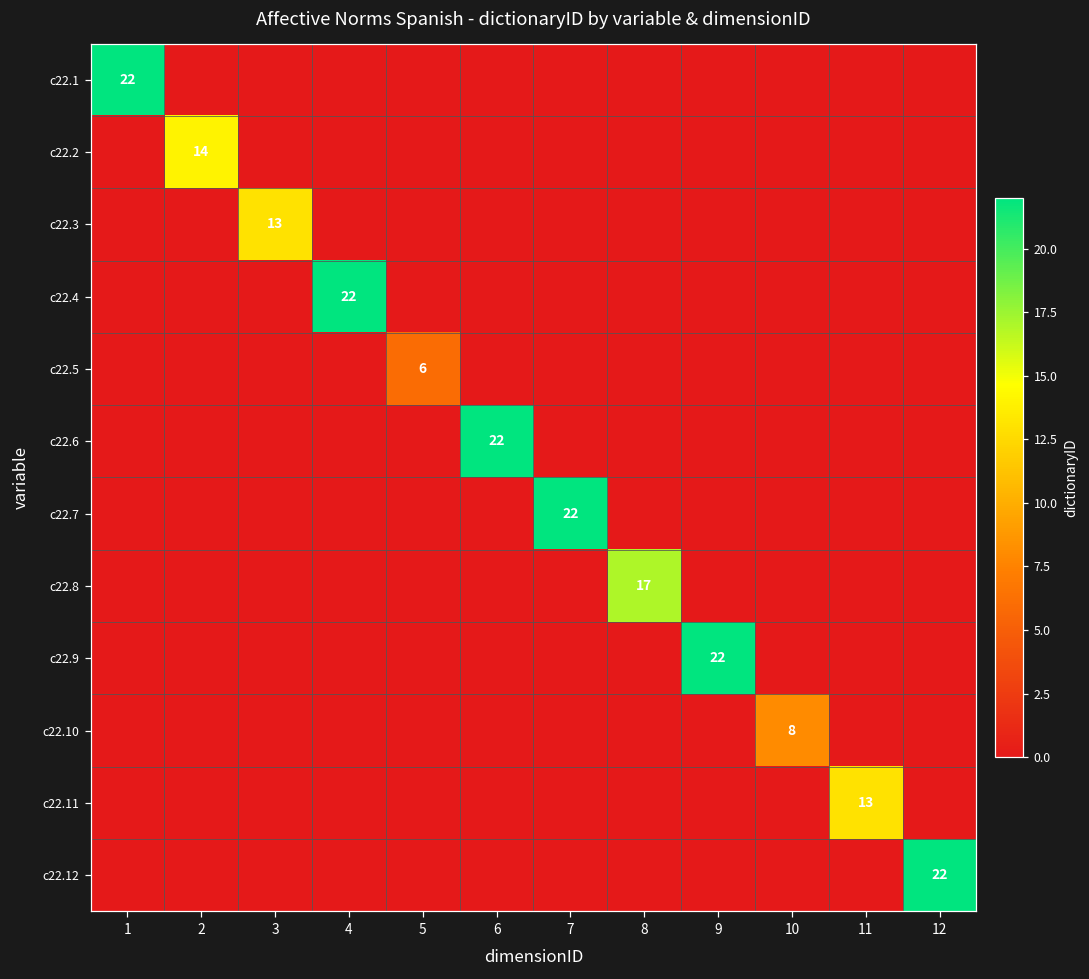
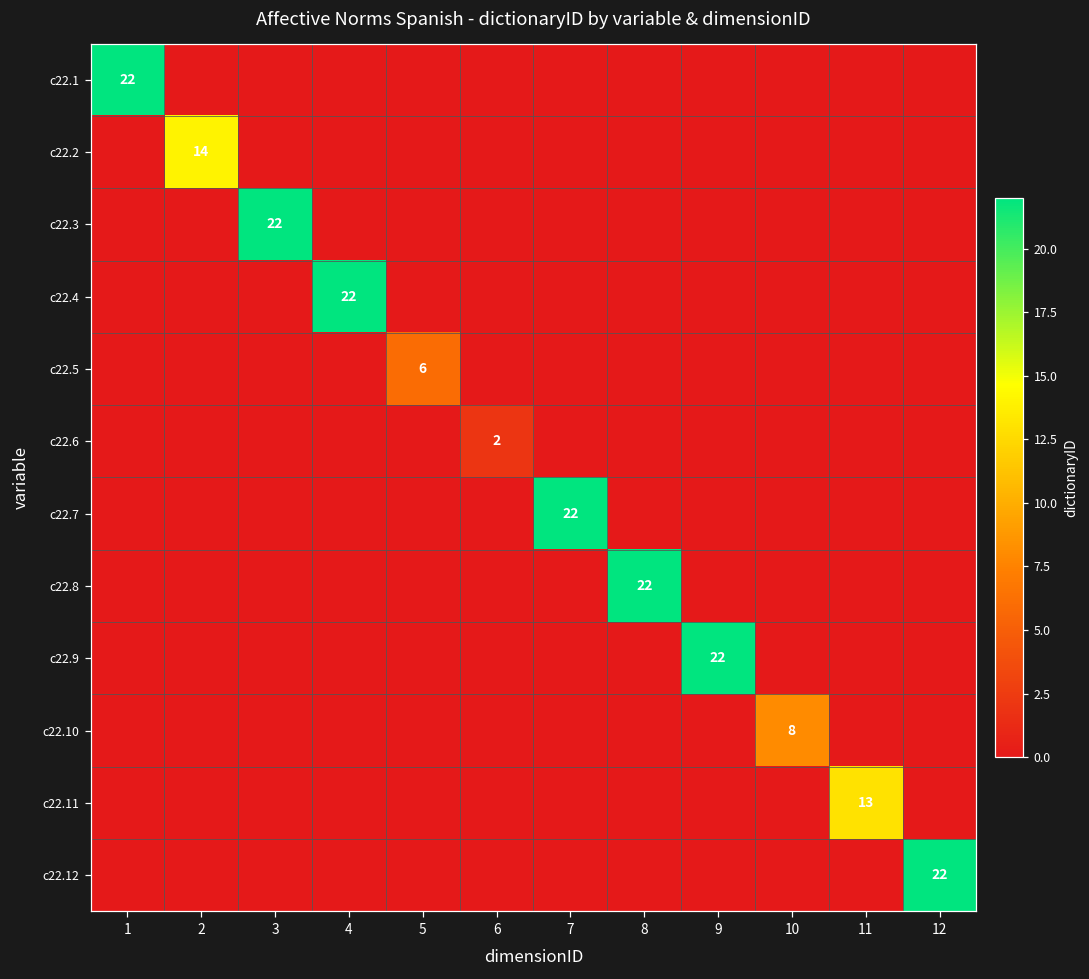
c22.3, 3: 13 -> 22
c22.6, 6: 22 -> 2
c22.8, 8: 17 -> 22
